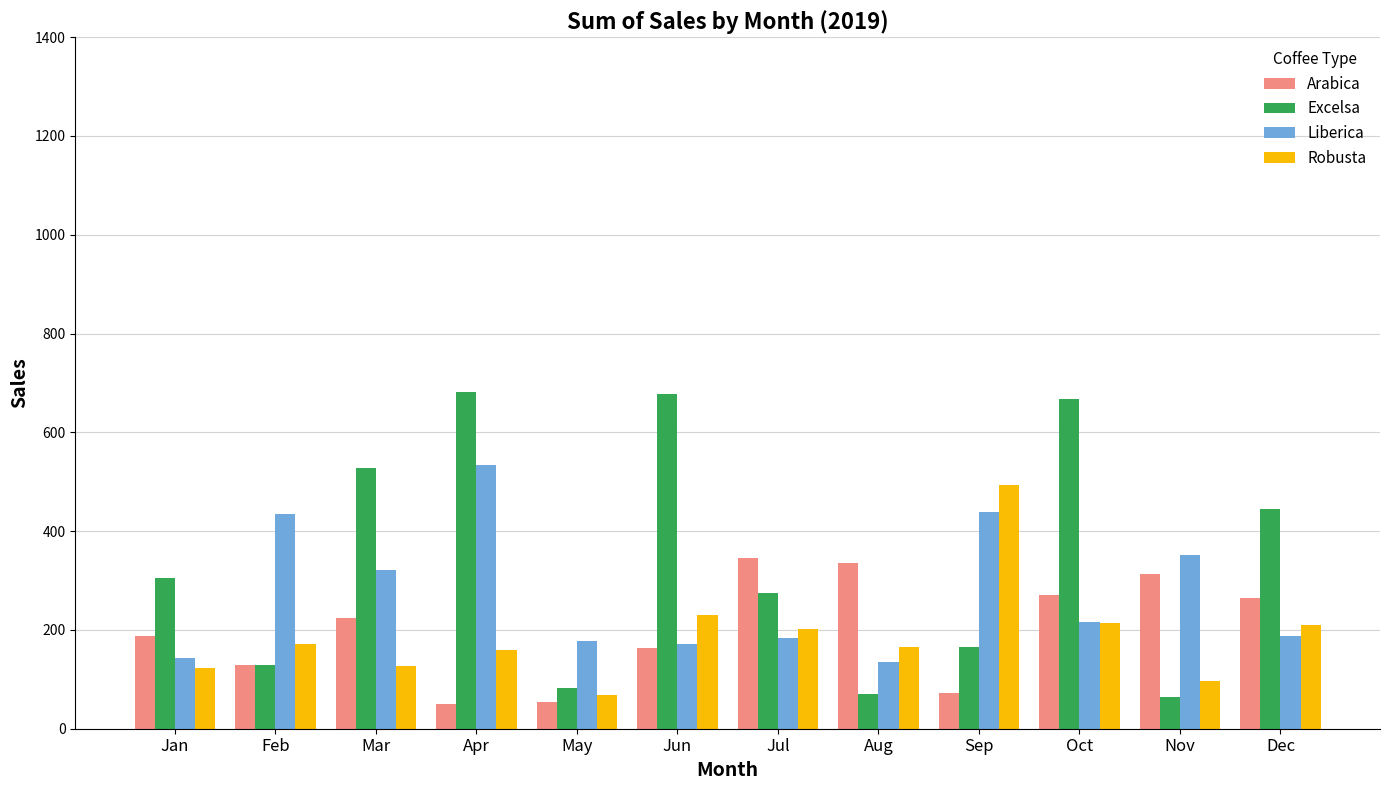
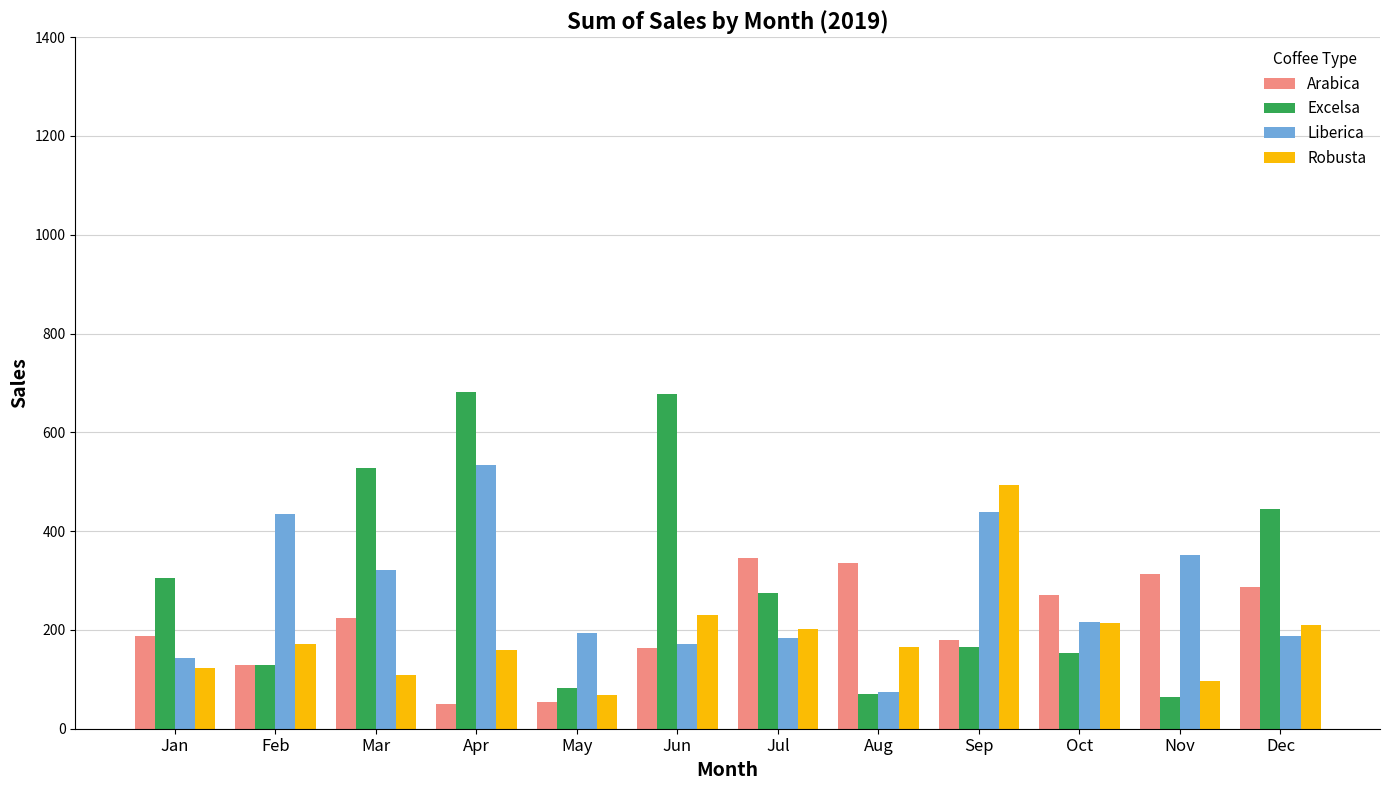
Robusta, Mar: 130 -> 110
Liberica, May: 180 -> 190
Liberica, Aug: 130 -> 70
Arabica, Sep: 70 -> 180
Excelsa, Oct: 670 -> 150
Arabica, Dec: 270 -> 290
